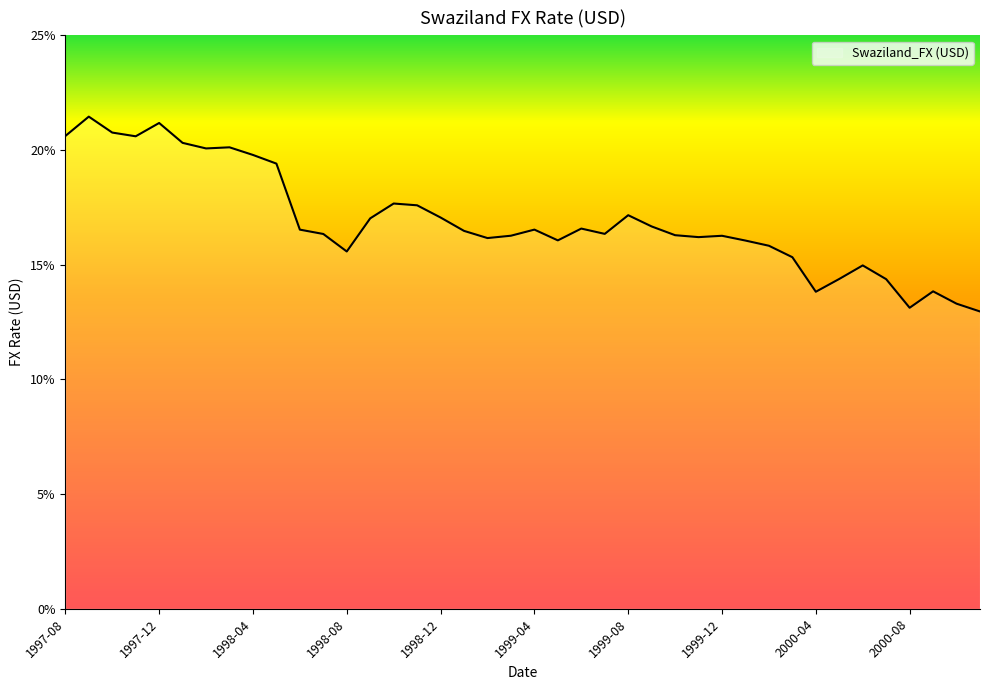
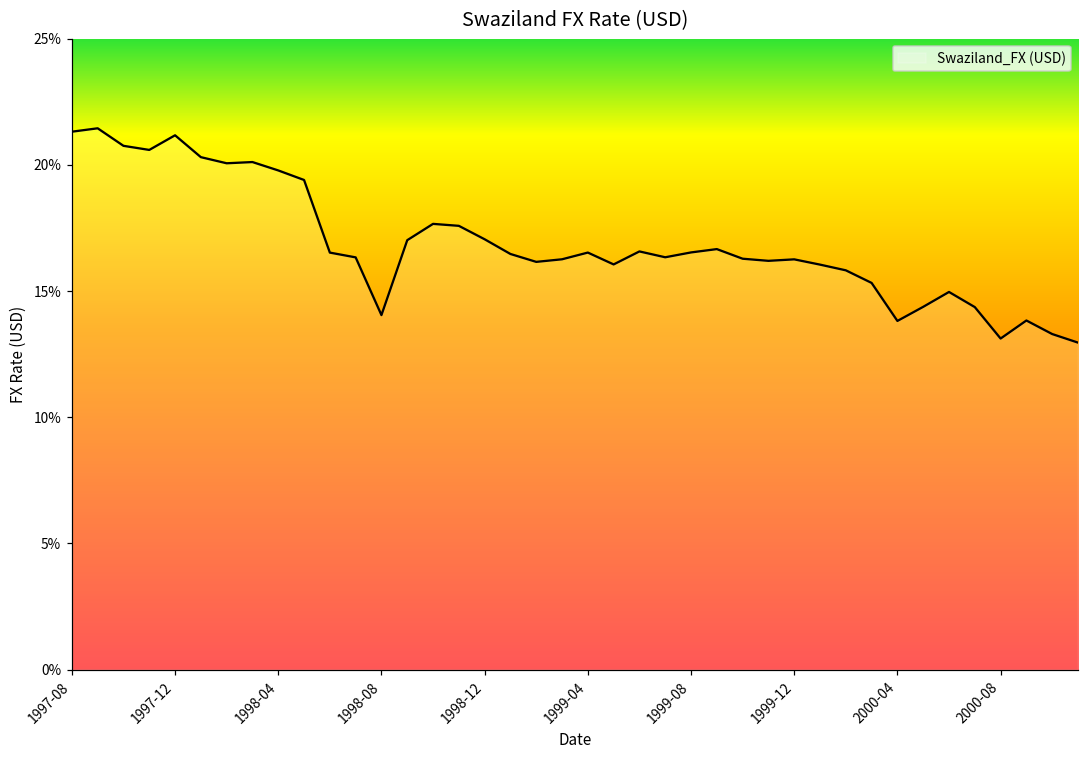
1997-08: 20.6% -> 21.3%
1998-08: 15.6% -> 14.1%
1999-08: 17.2% -> 16.5%
